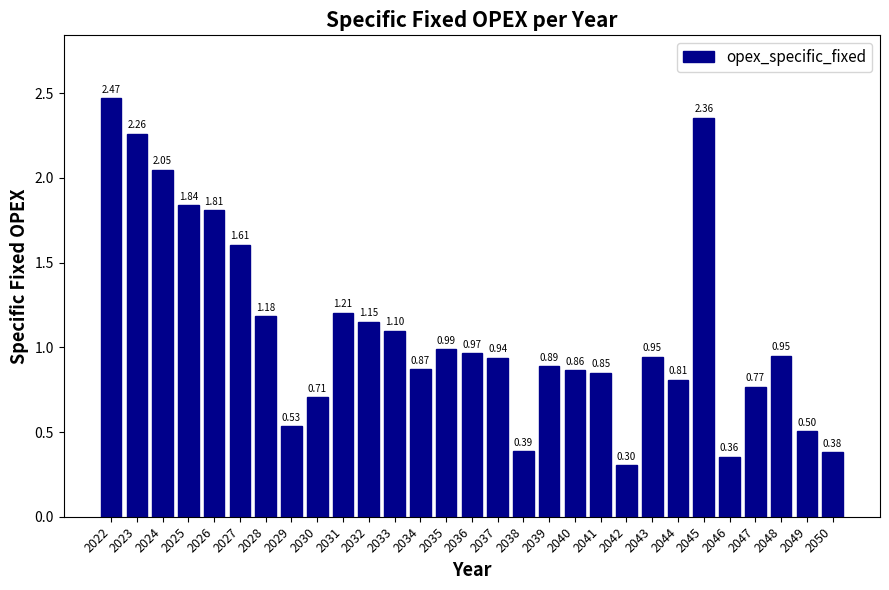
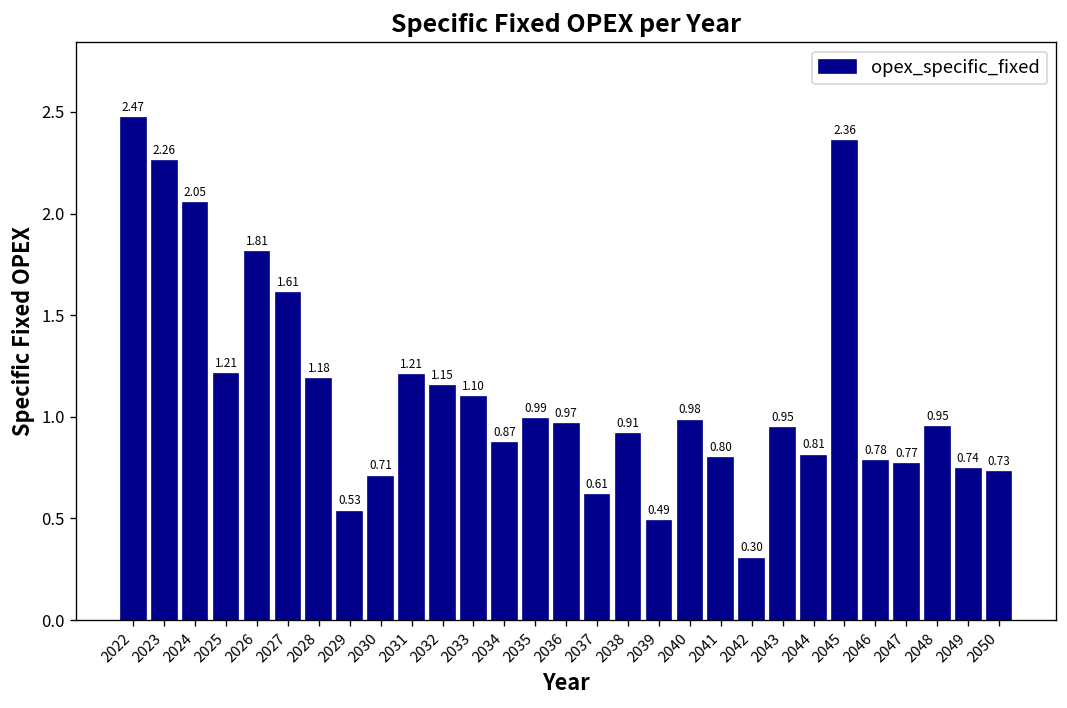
2025: 1.84 -> 1.21
2037: 0.94 -> 0.61
2038: 0.39 -> 0.91
2039: 0.89 -> 0.49
2040: 0.86 -> 0.98
2041: 0.85 -> 0.80
2046: 0.36 -> 0.78
2049: 0.50 -> 0.74
2050: 0.38 -> 0.73
